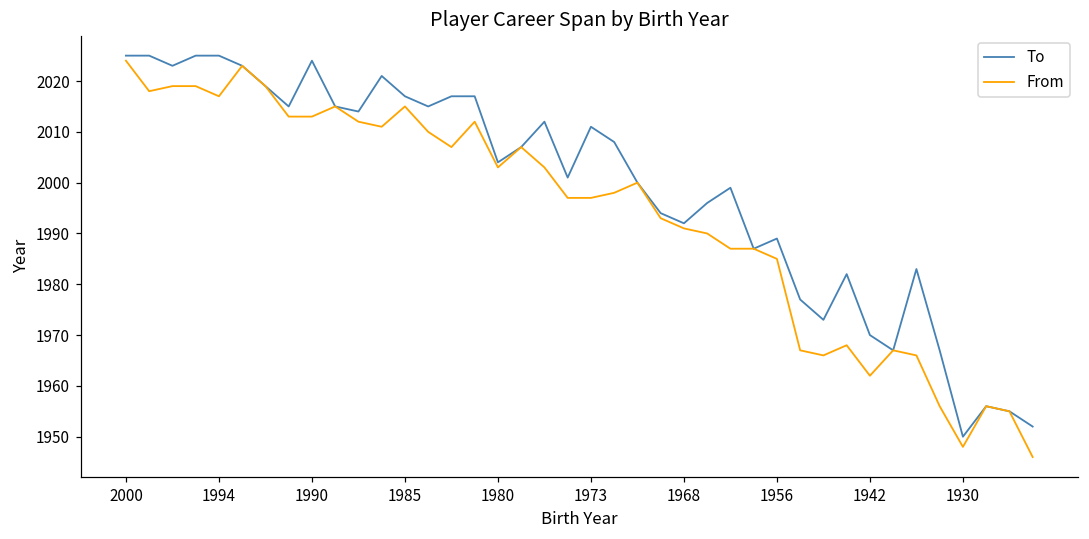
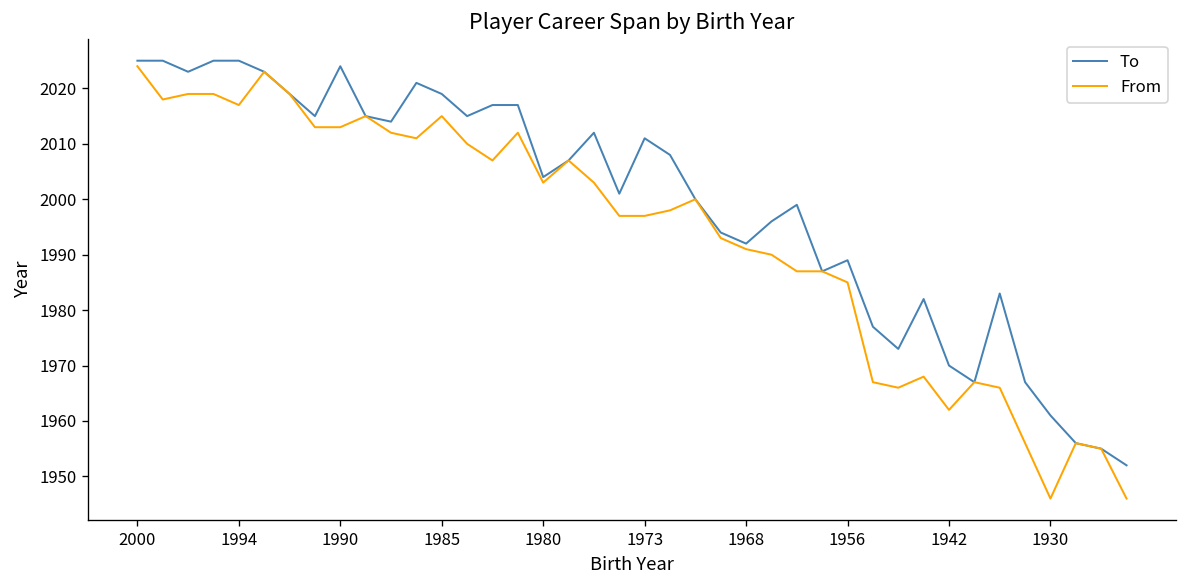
To, 1985: 2017 -> 2019
To, 1930: 1950 -> 1961
From, 1930: 1948 -> 1946
